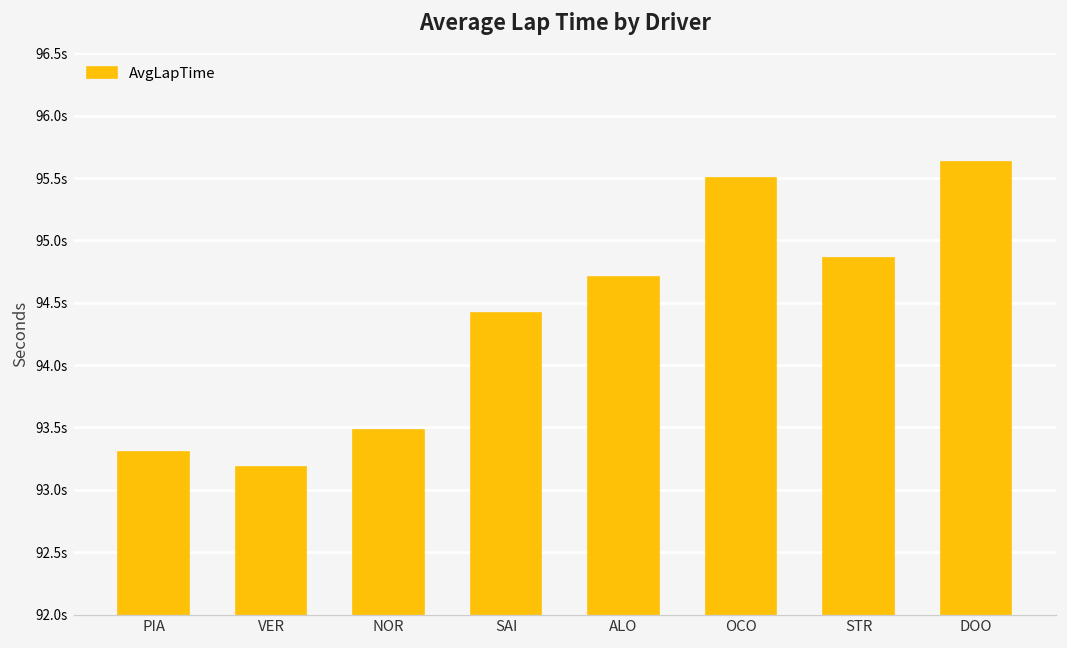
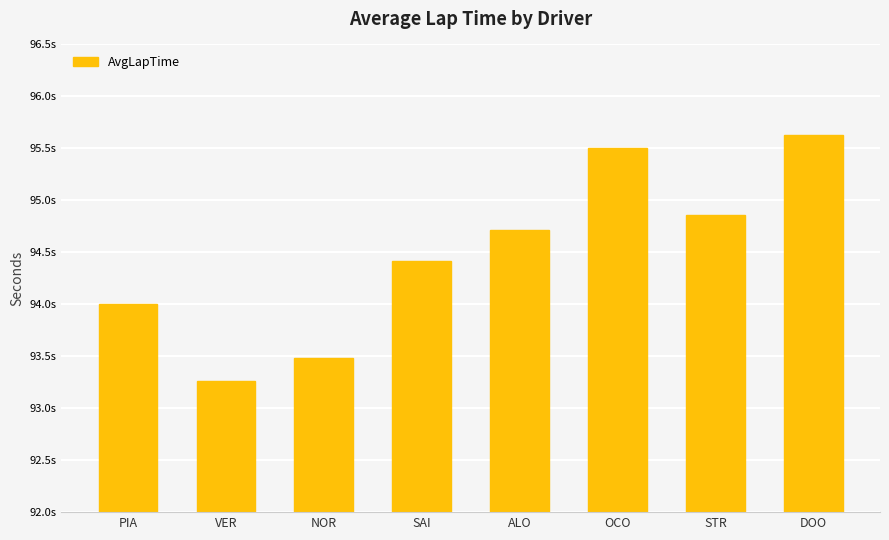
PIA: 93.3s -> 94.0s
VER: 93.18s -> 93.26s
